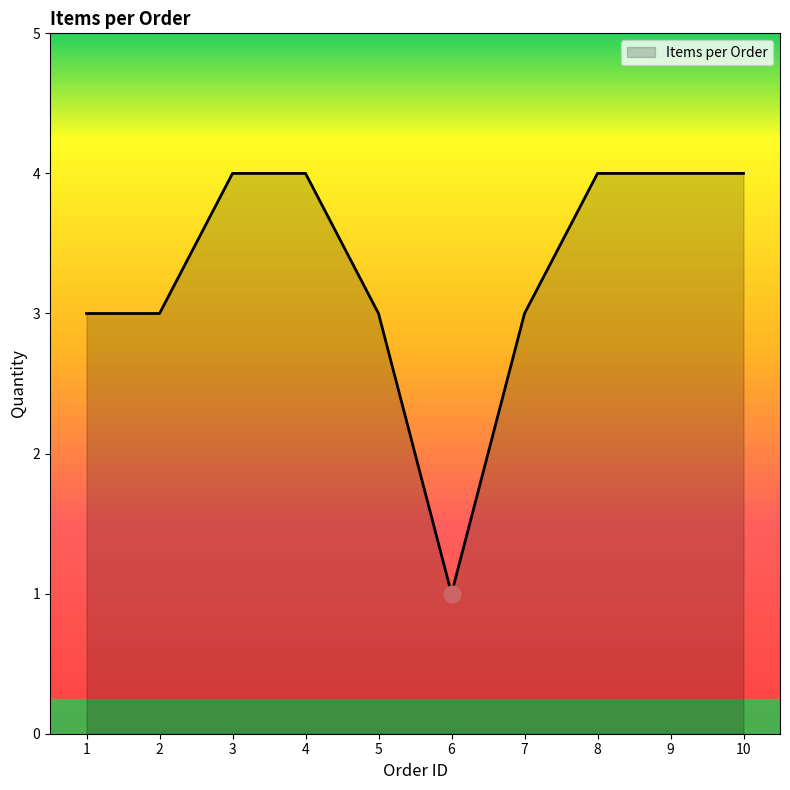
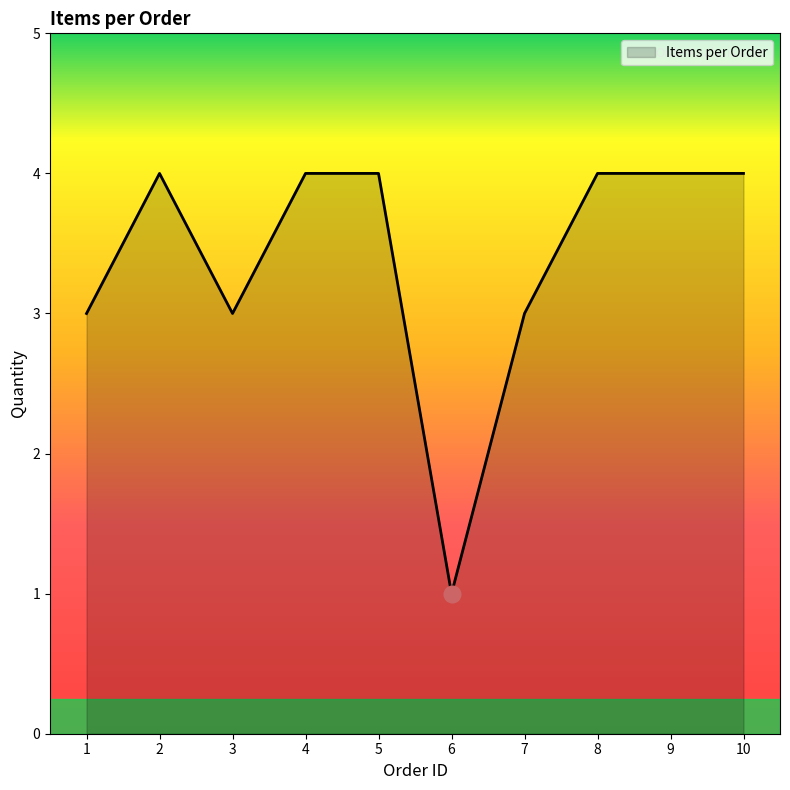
Items per Order, 2: 3 -> 4
Items per Order, 3: 4 -> 3
Items per Order, 5: 3 -> 4
